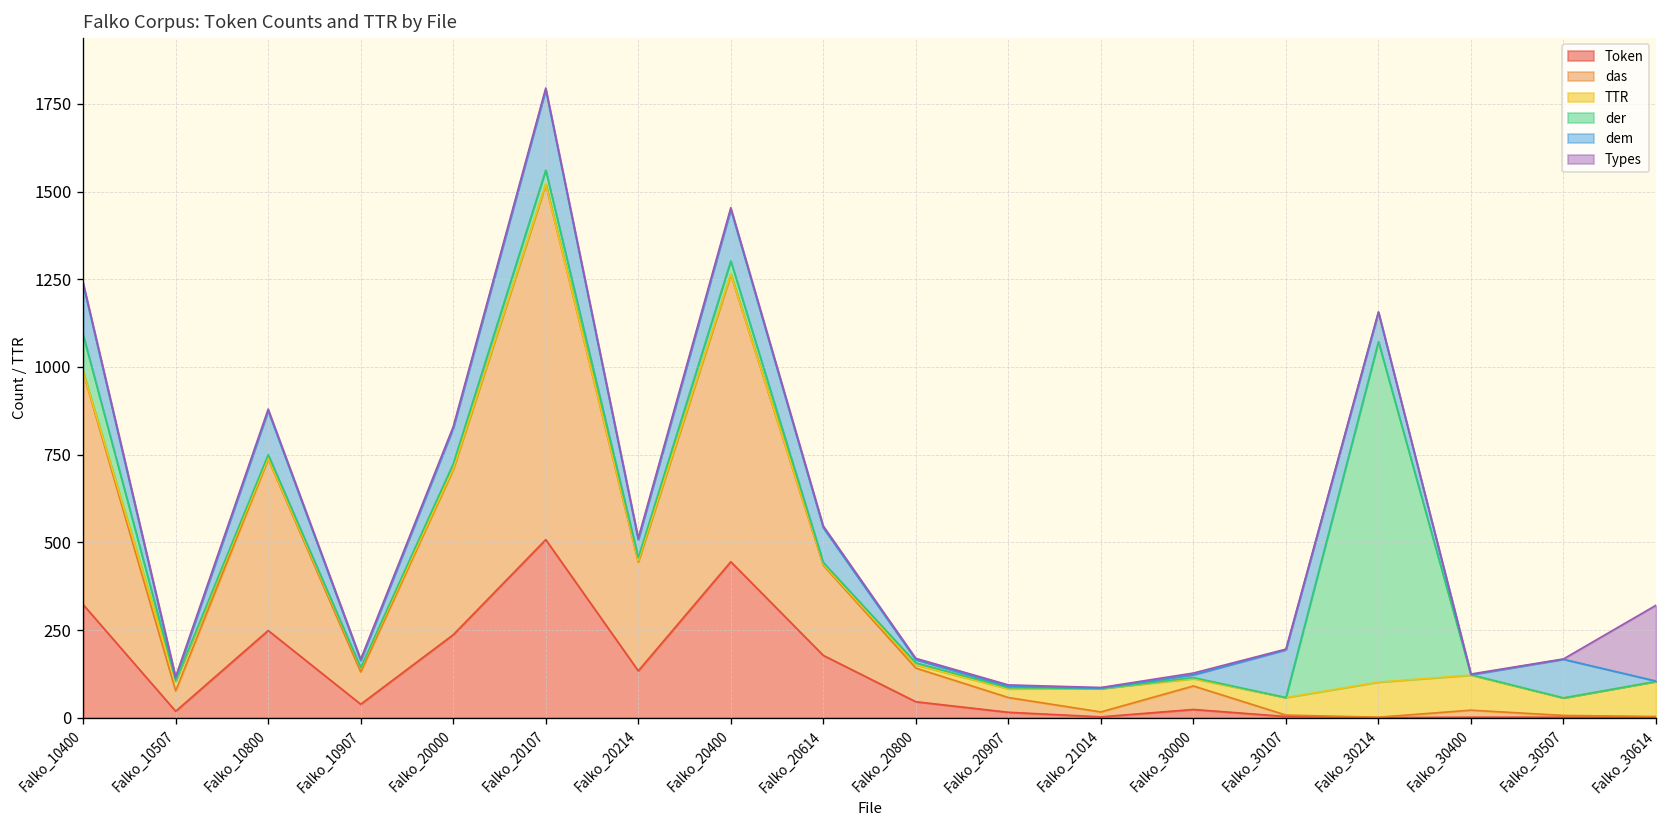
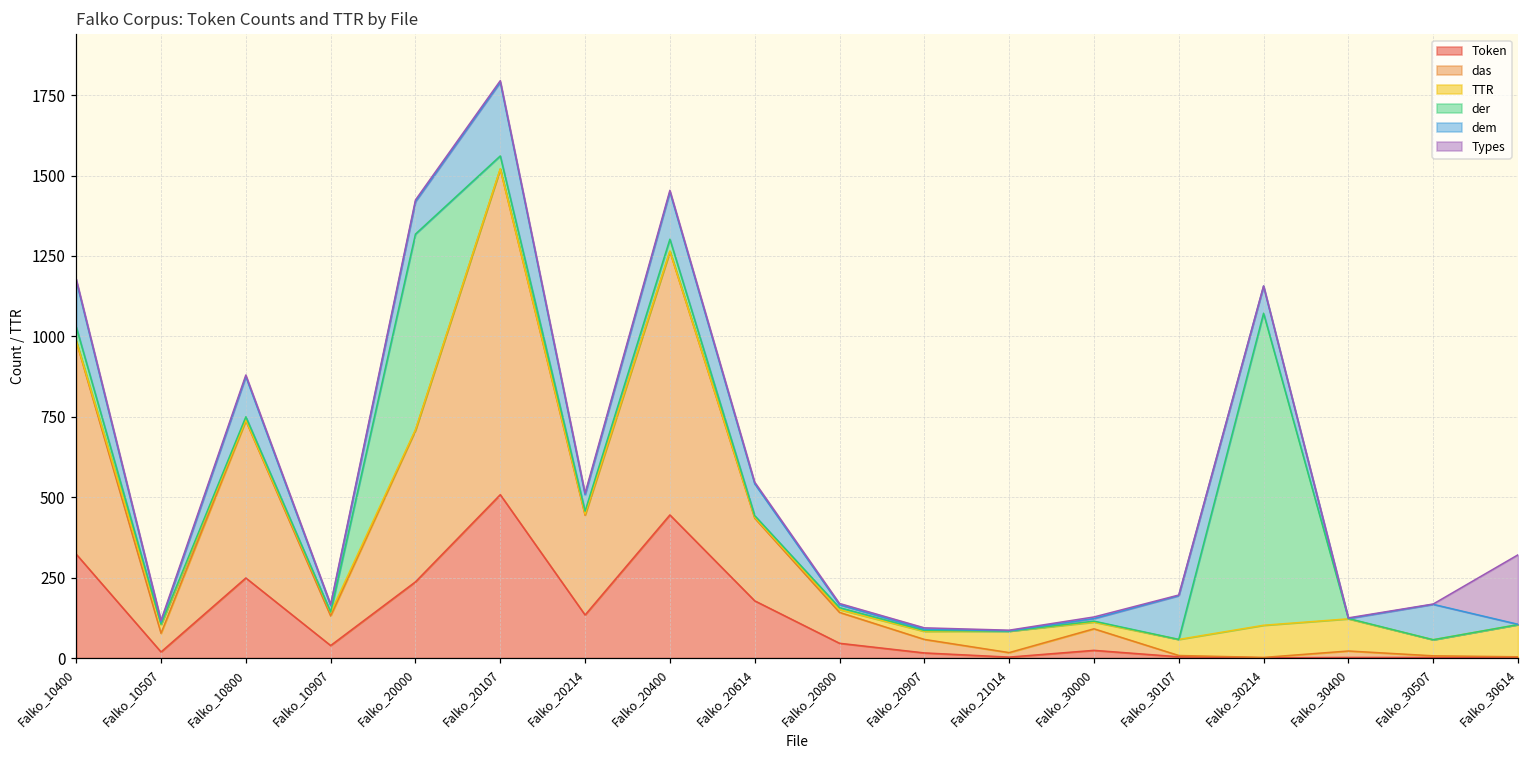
der, Falko_10400: 110 -> 40
der, Falko_20000: 10 -> 610
